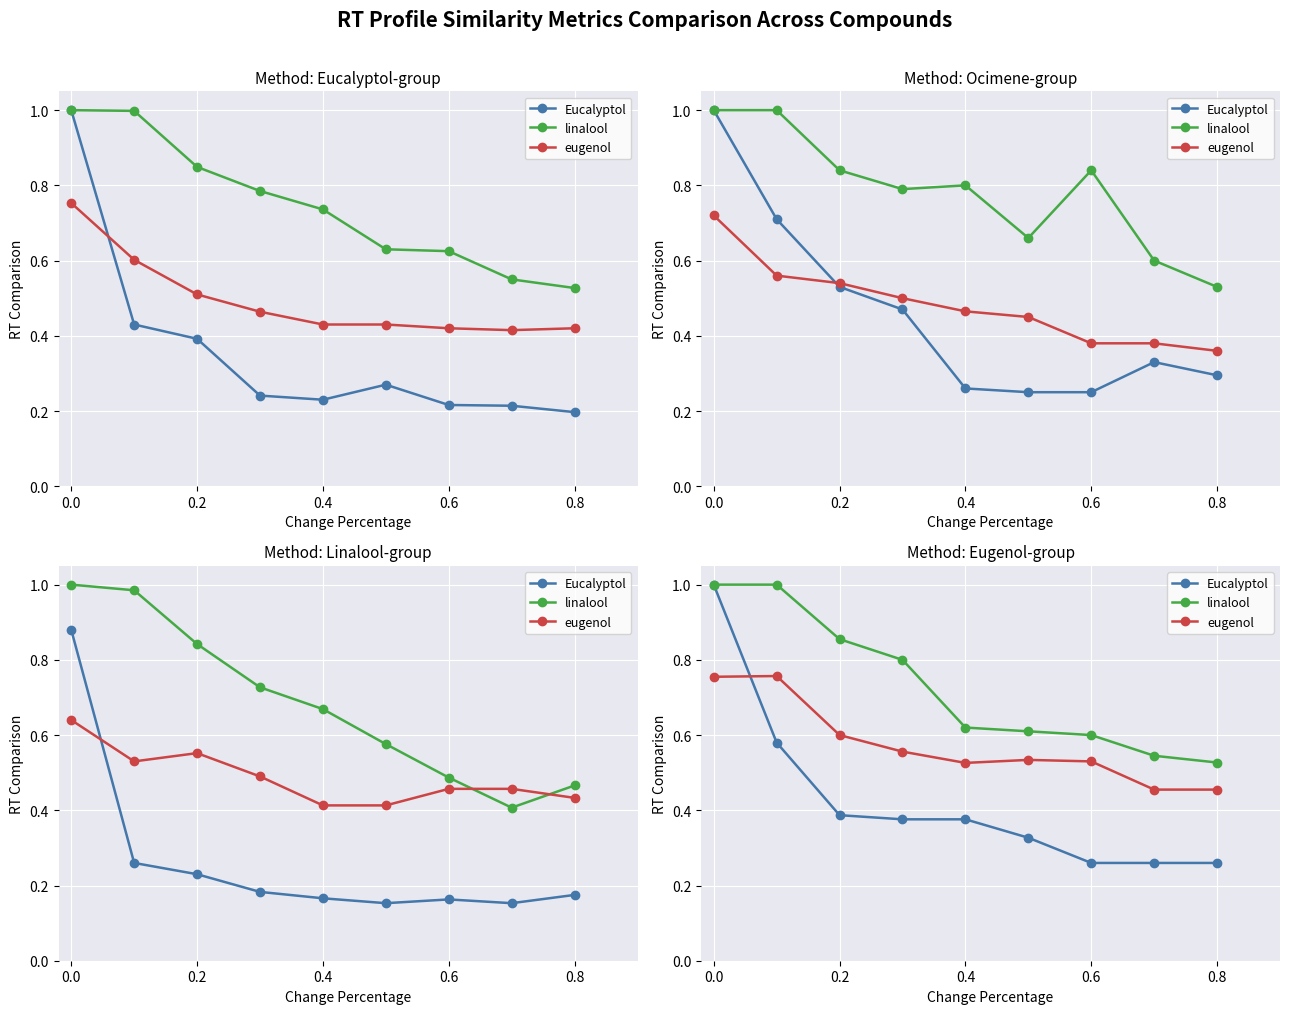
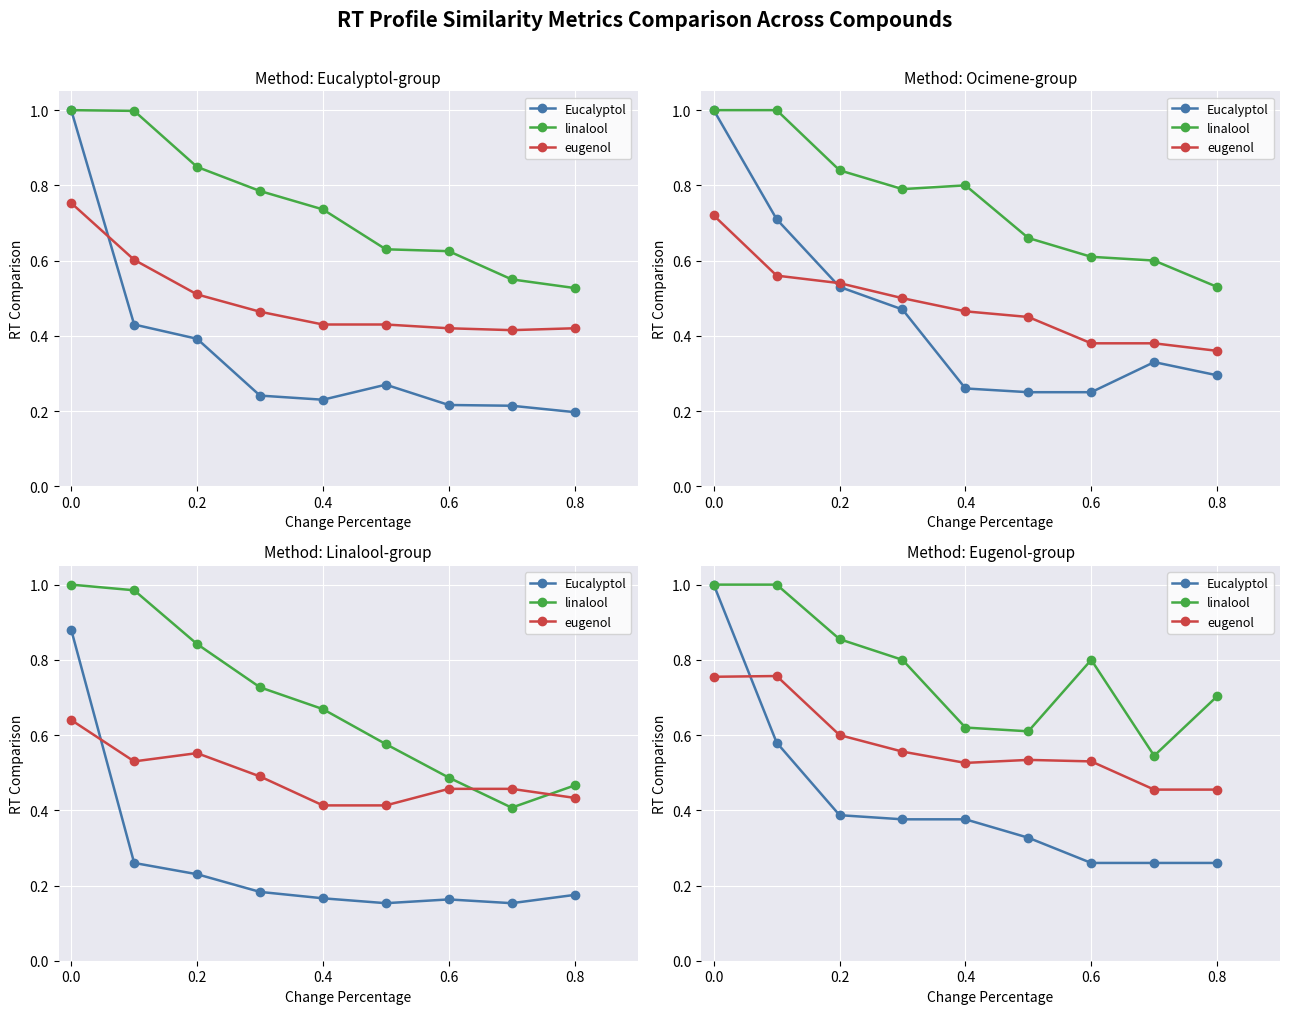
Method: Ocimene-group, linalool, 0.6: 0.84 -> 0.61
Method: Eugenol-group, linalool, 0.6: 0.6 -> 0.8
Method: Eugenol-group, linalool, 0.8: 0.53 -> 0.70
